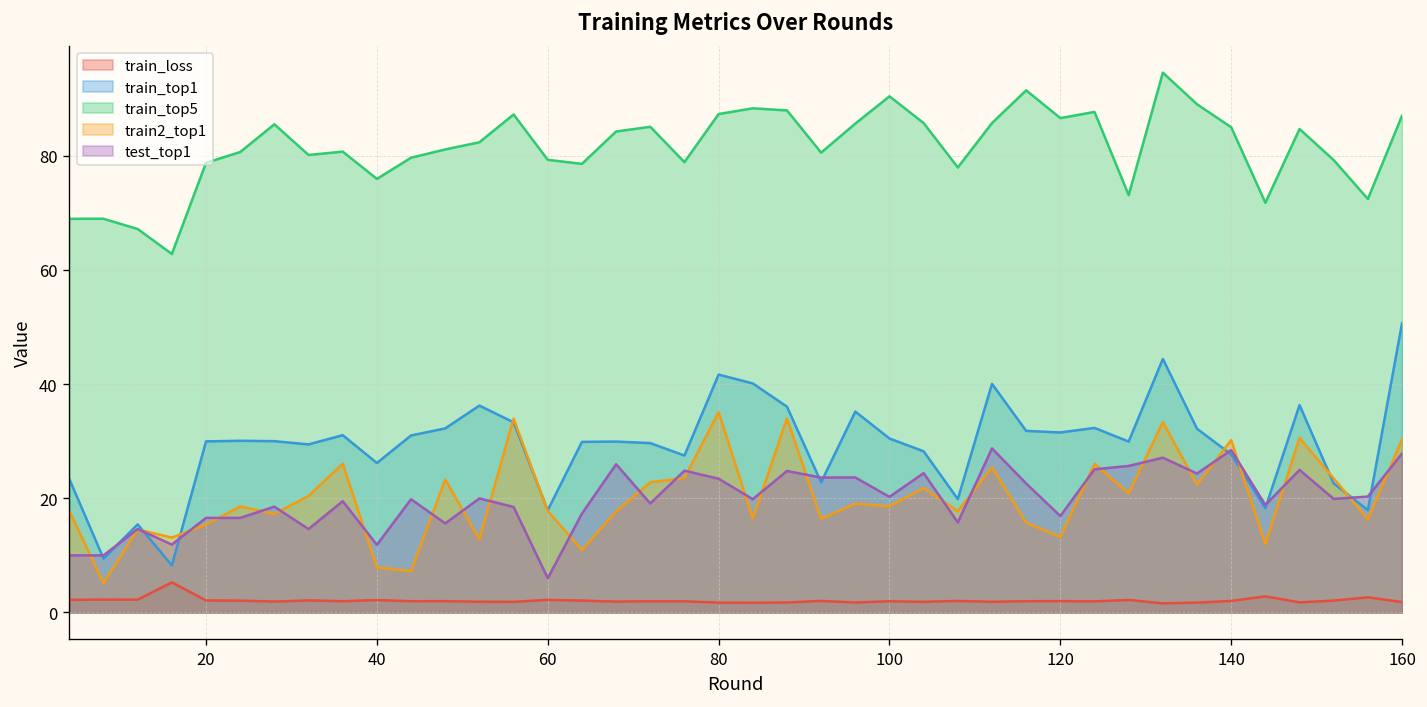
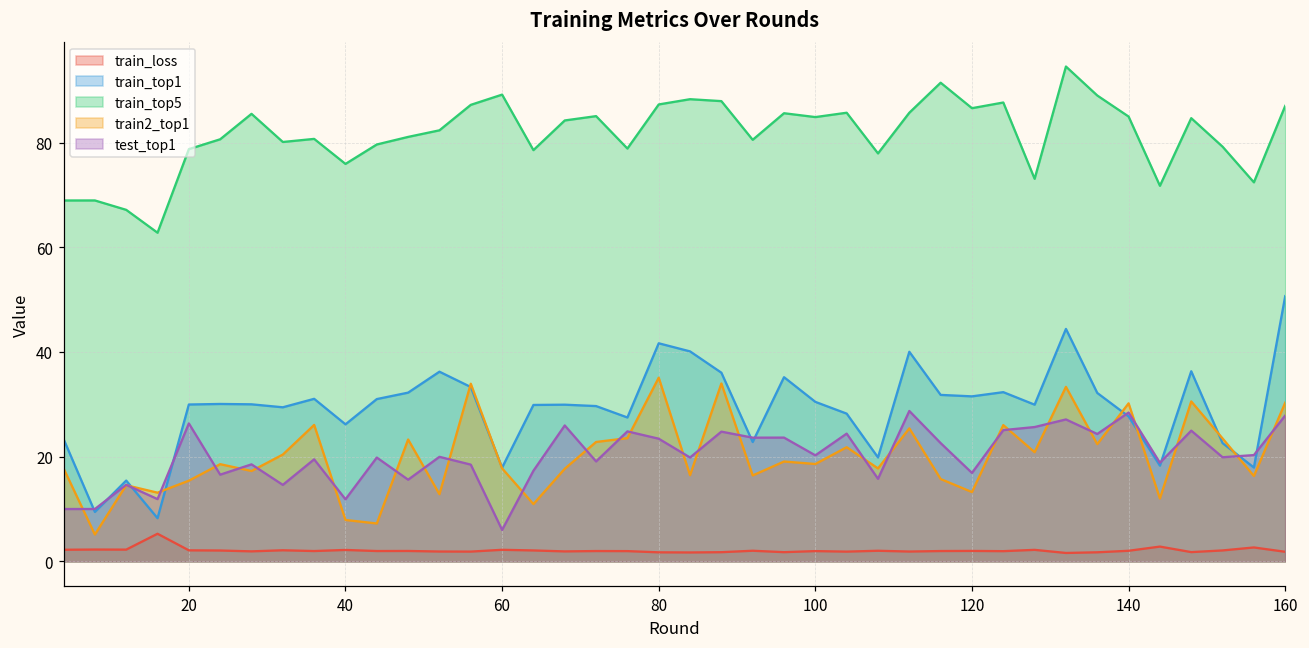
test_top1, 20: 17 -> 26
train_top5, 60: 79 -> 89
train_top5, 100: 90 -> 85
